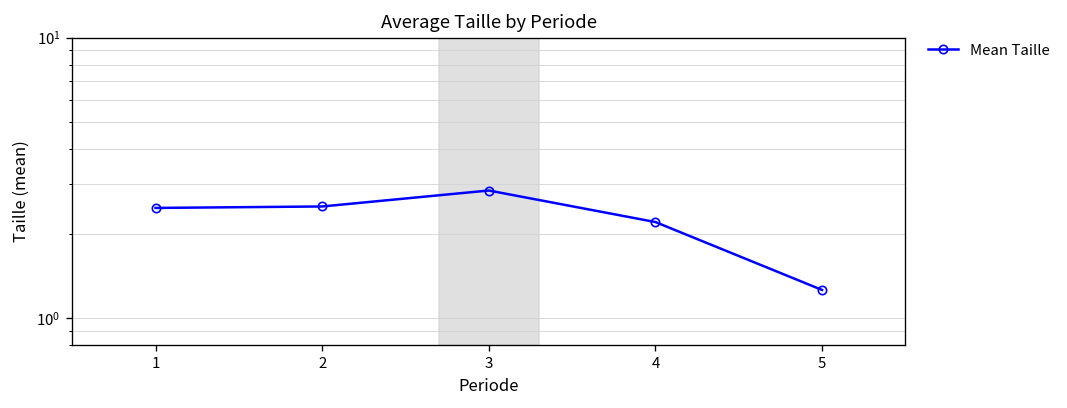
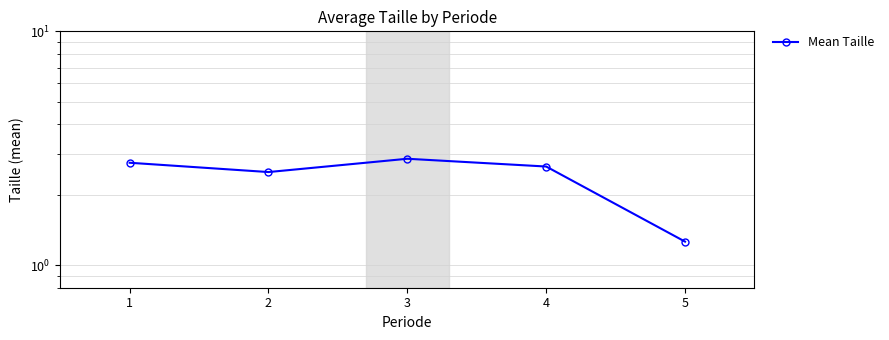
1: 2.5 -> 2.7
4: 2.2 -> 2.6
